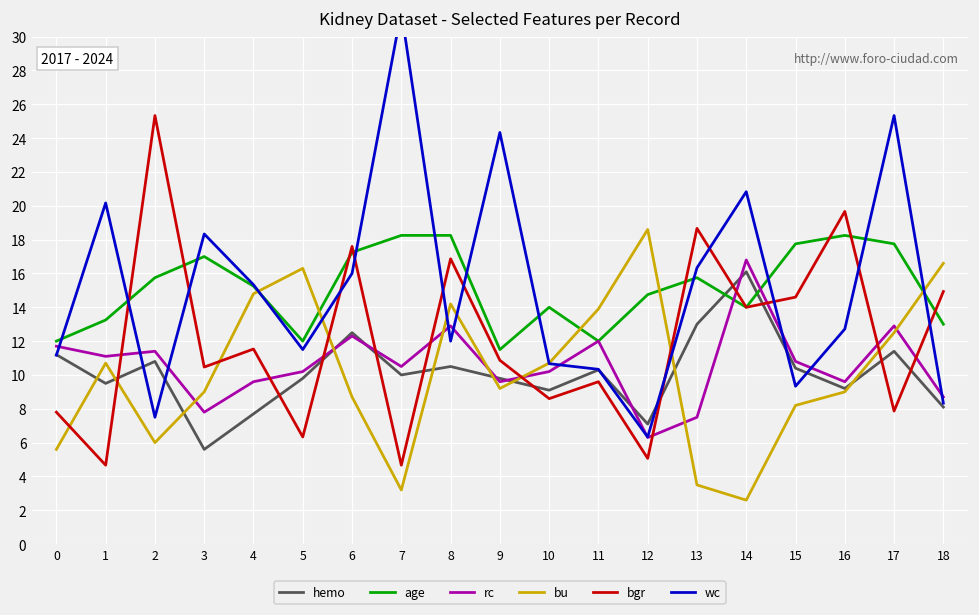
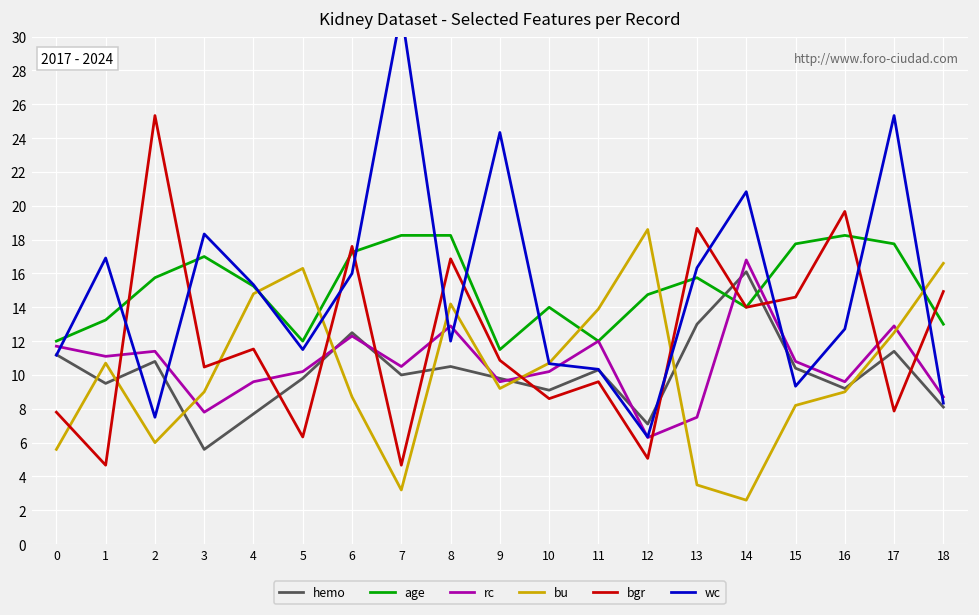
wc, 1: 20.2 -> 16.9
